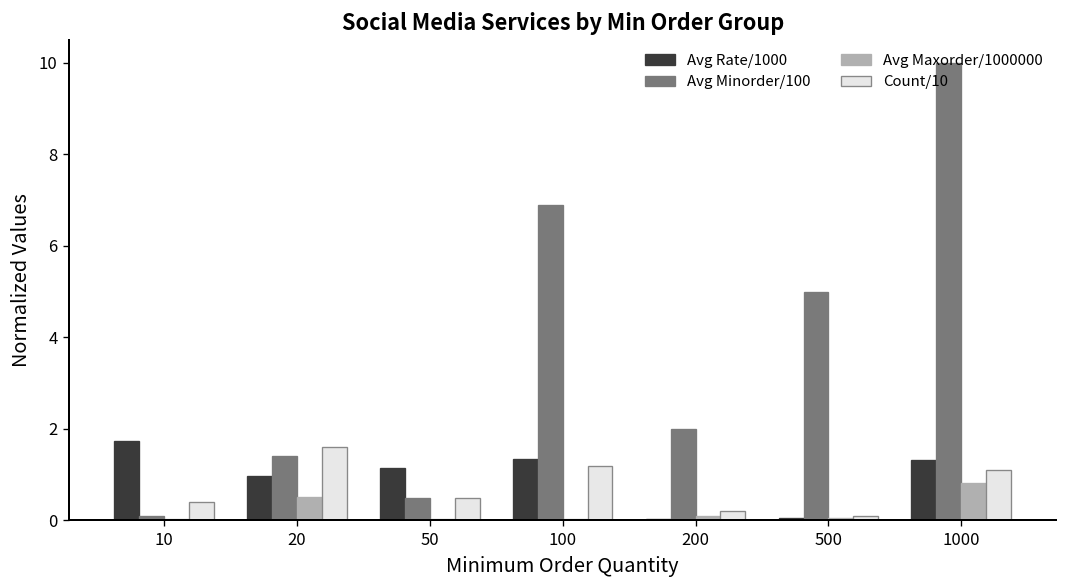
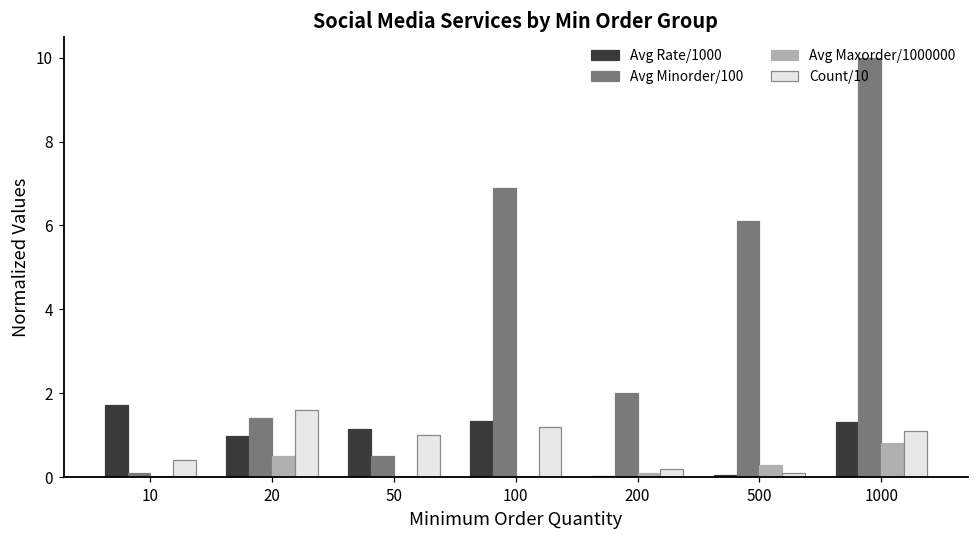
Count/10, 50: 0.5 -> 1.0
Avg Minorder/100, 500: 5.0 -> 6.1
Avg Maxorder/1000000, 500: 0.1 -> 0.3
